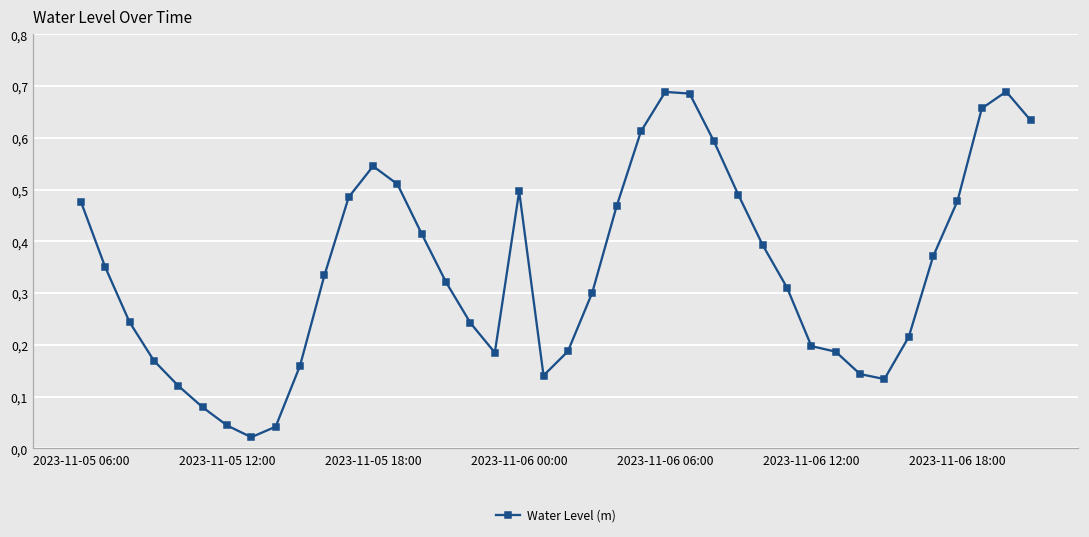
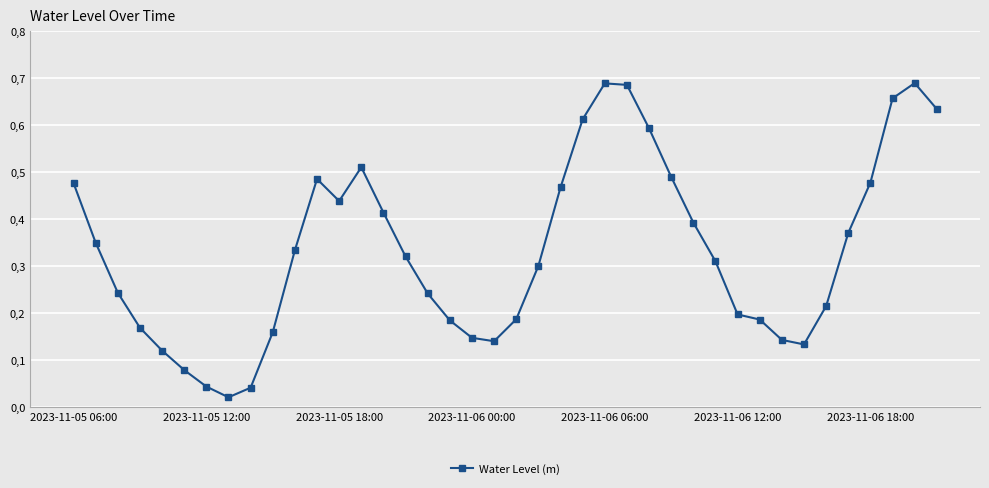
2023-11-05 18:00: 5.5 -> 4.4
2023-11-06 00:00: 5.0 -> 1.5
